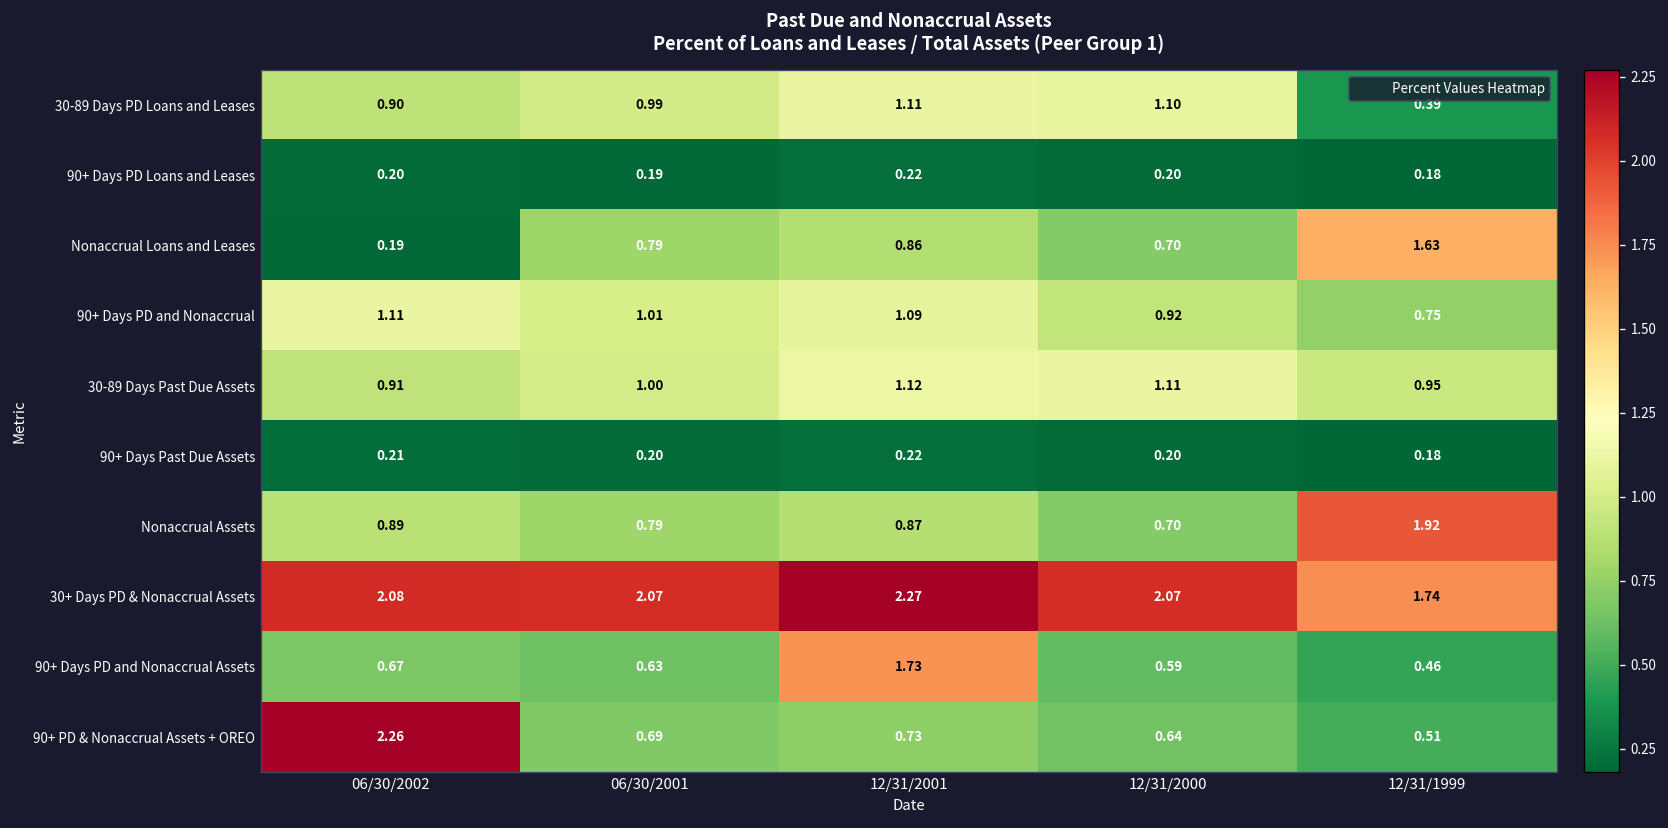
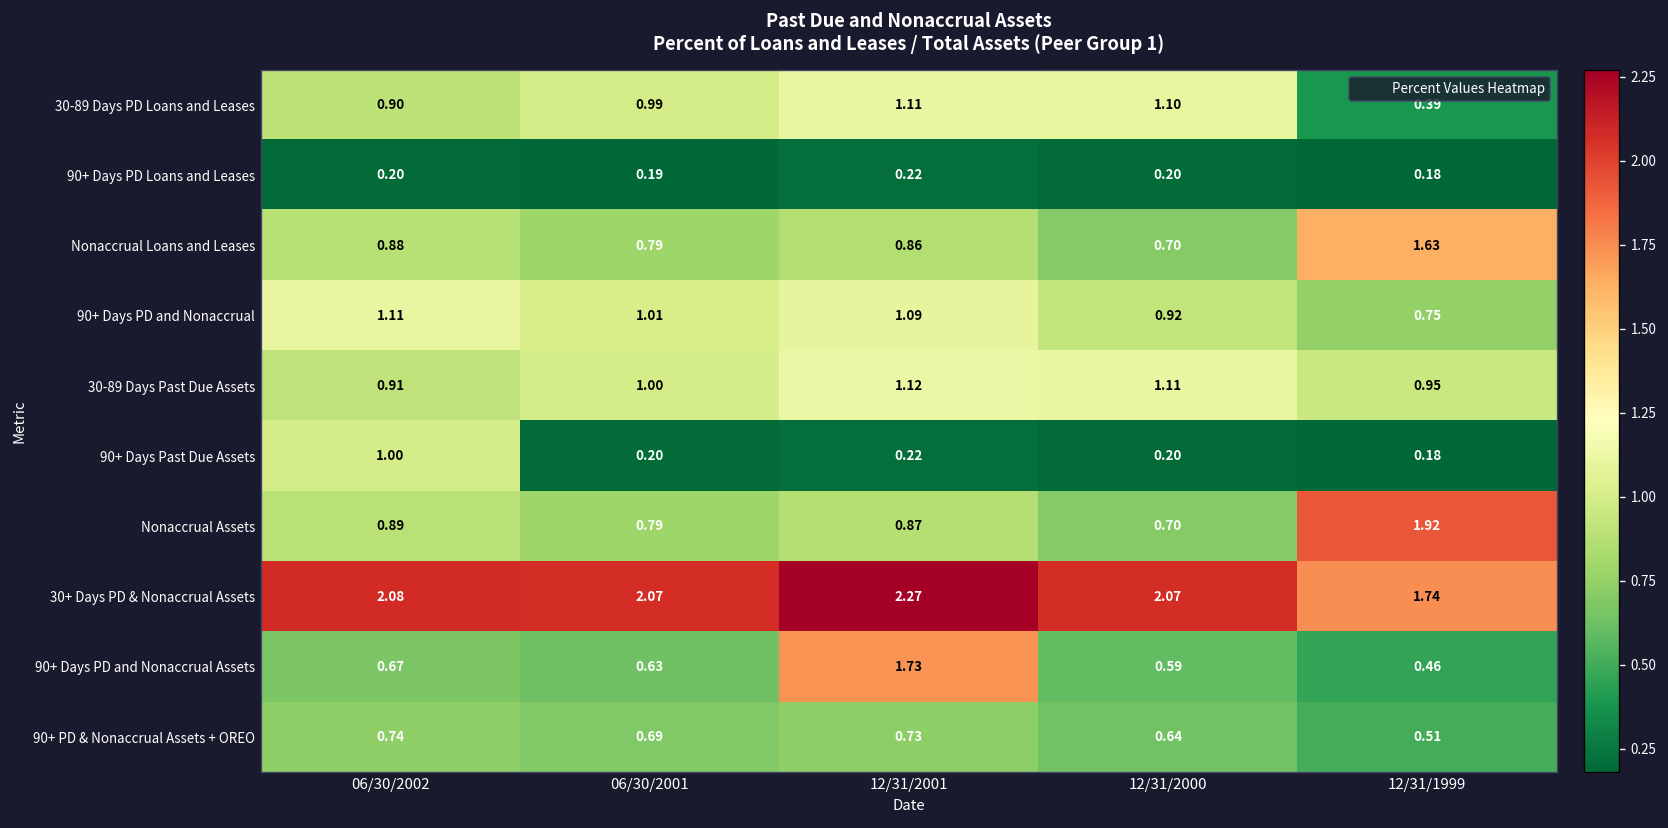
Nonaccrual Loans and Leases, 06/30/2002: 0.19 -> 0.88
90+ Days Past Due Assets, 06/30/2002: 0.21 -> 1.00
90+ PD & Nonaccrual Assets + OREO, 06/30/2002: 2.26 -> 0.74
